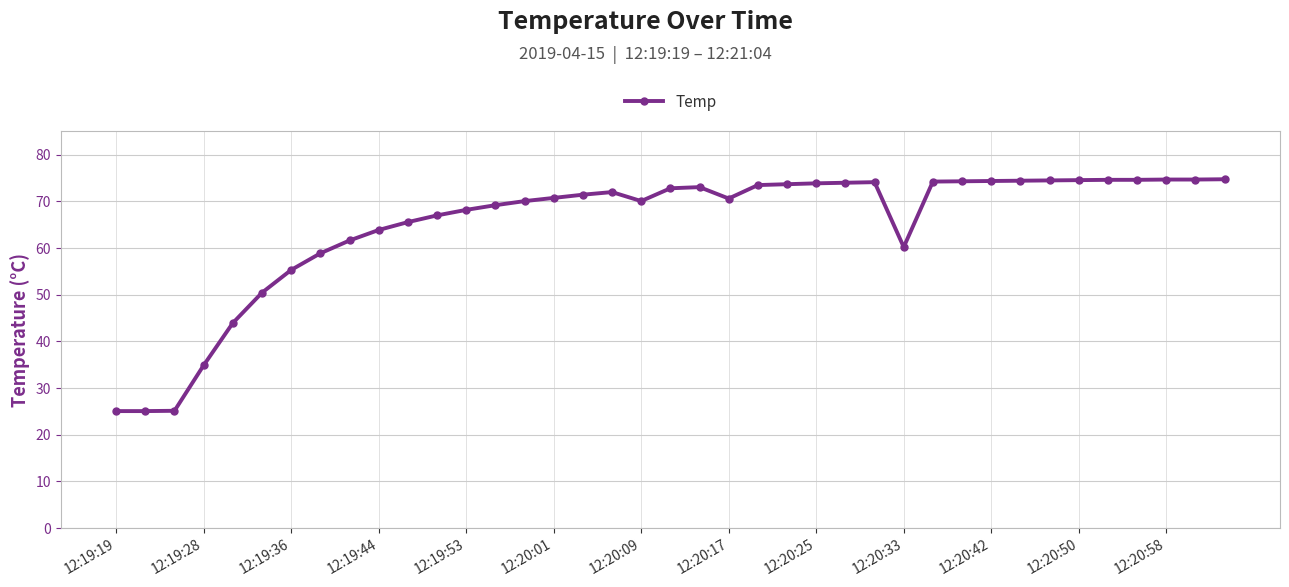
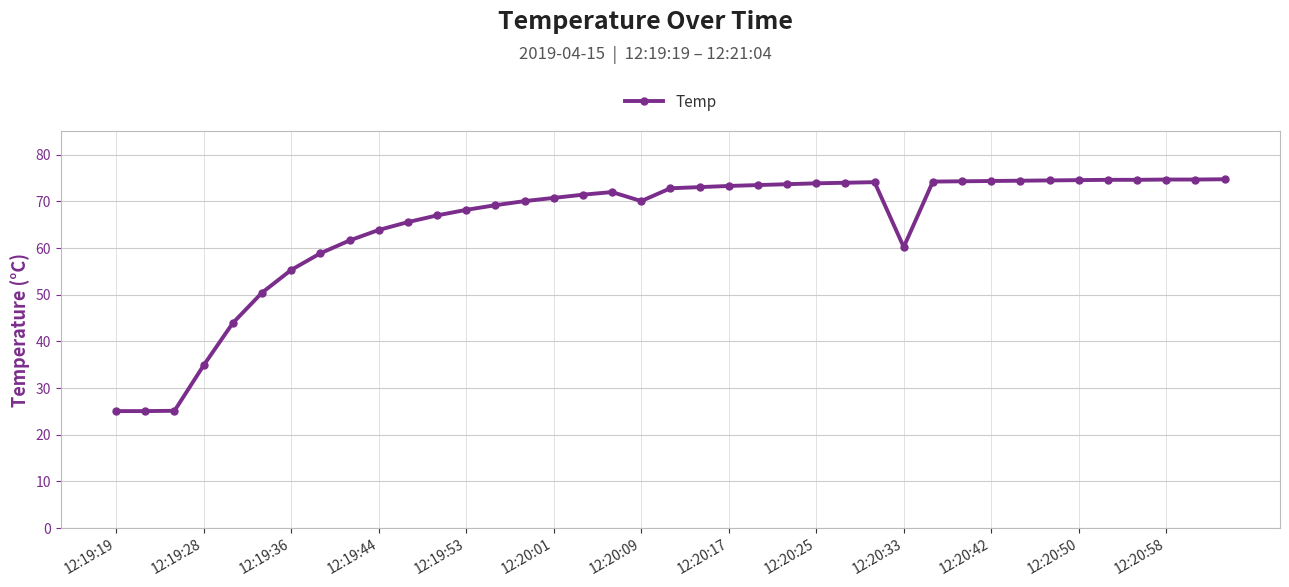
12:20:17: 71 -> 73
